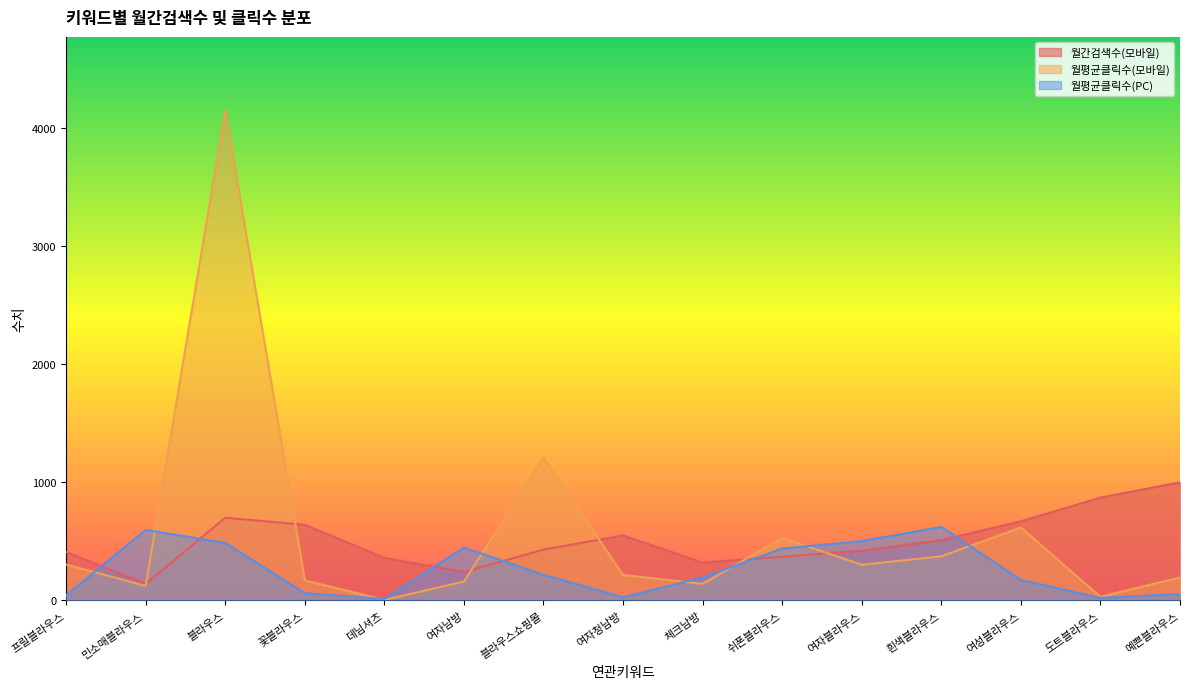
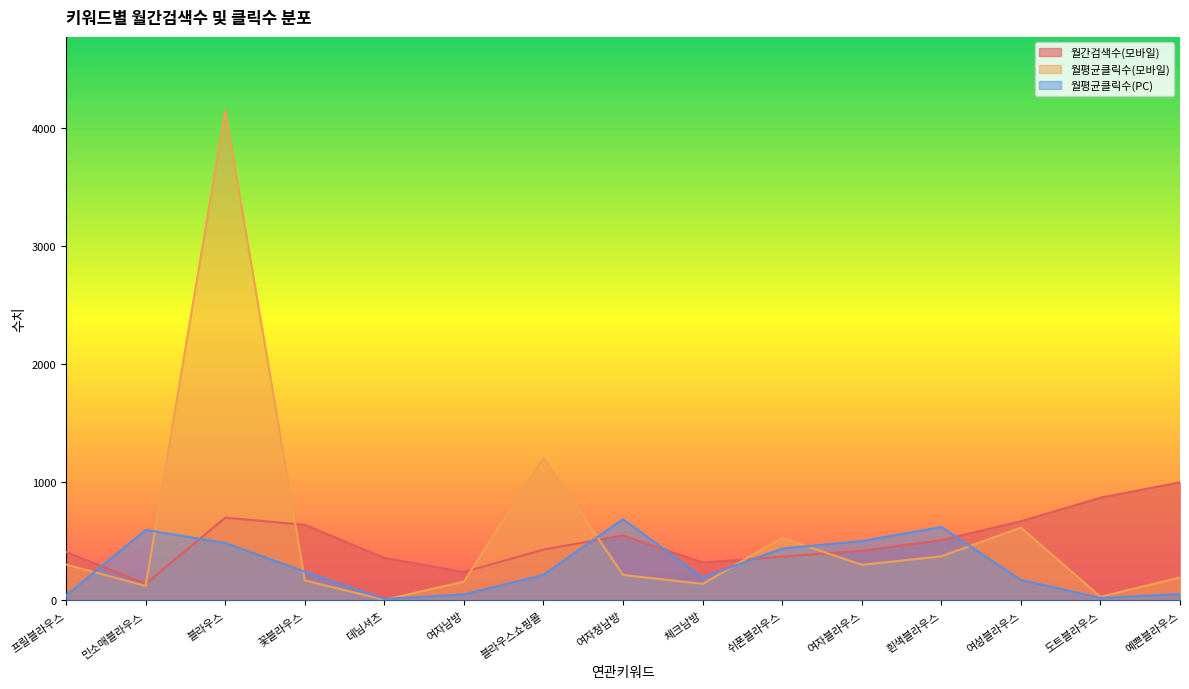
월평균클릭수(PC), 꽃블라우스: 60 -> 240
월평균클릭수(PC), 여자남방: 450 -> 50
월평균클릭수(PC), 여자청남방: 30 -> 690
